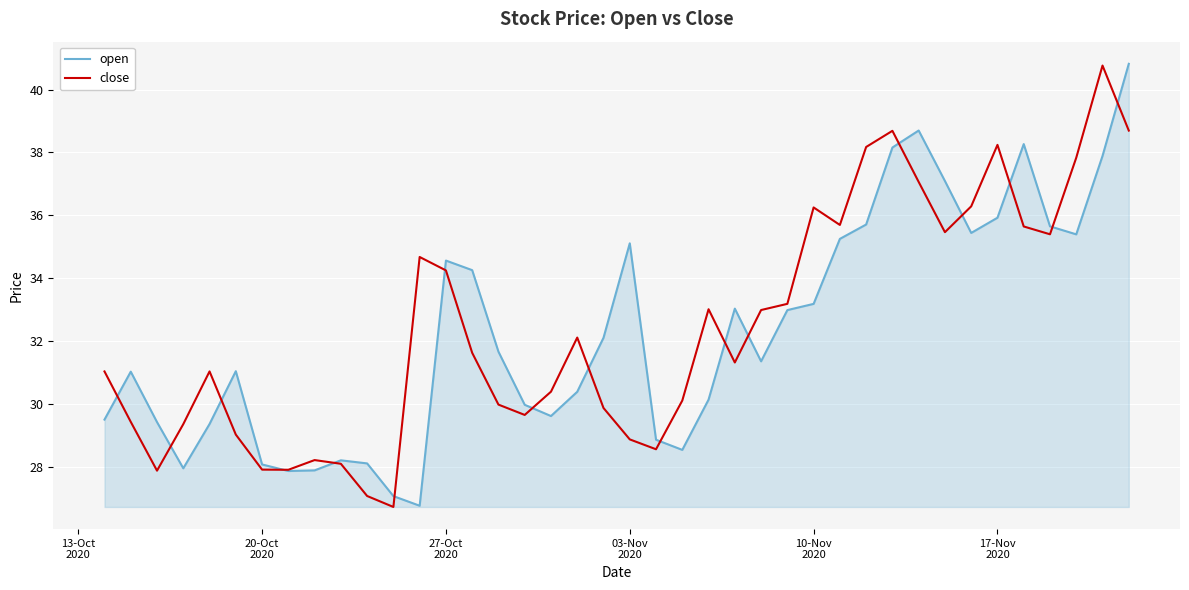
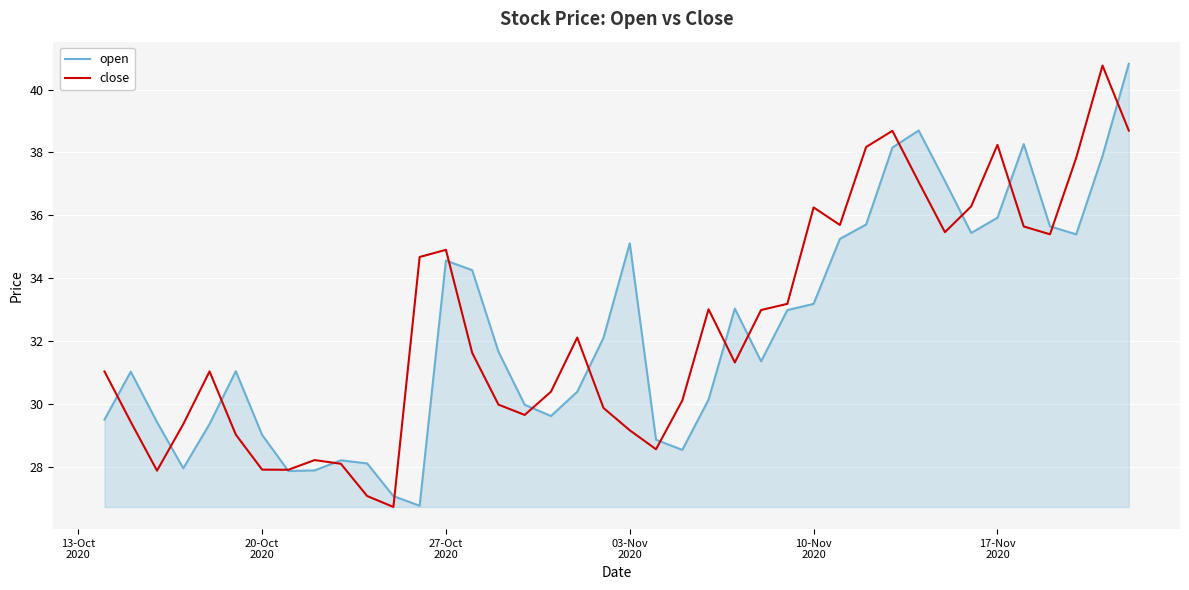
open, 20-Oct 2020: 28.1 -> 29.0
close, 27-Oct 2020: 34.2 -> 34.9
close, 03-Nov 2020: 28.9 -> 29.2
